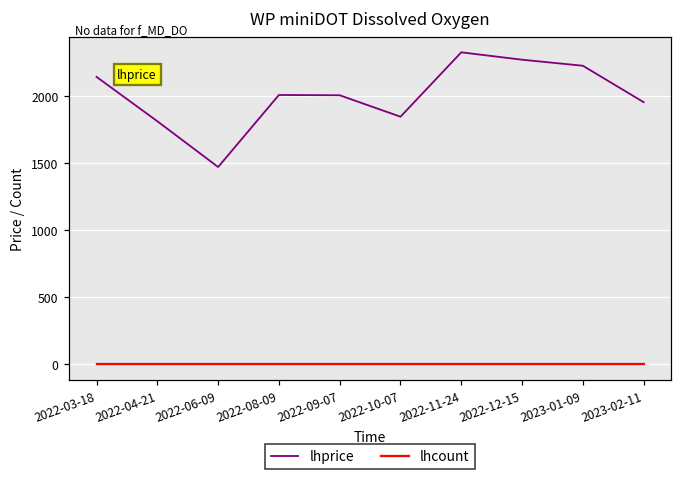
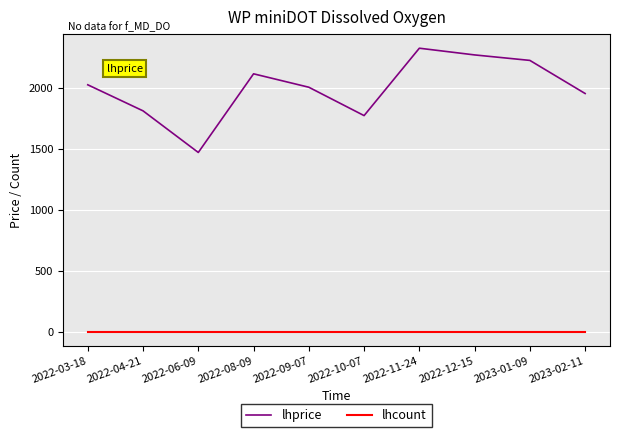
lhprice, 2022-03-18: 2140 -> 2030
lhprice, 2022-08-09: 2010 -> 2120
lhprice, 2022-10-07: 1850 -> 1770
